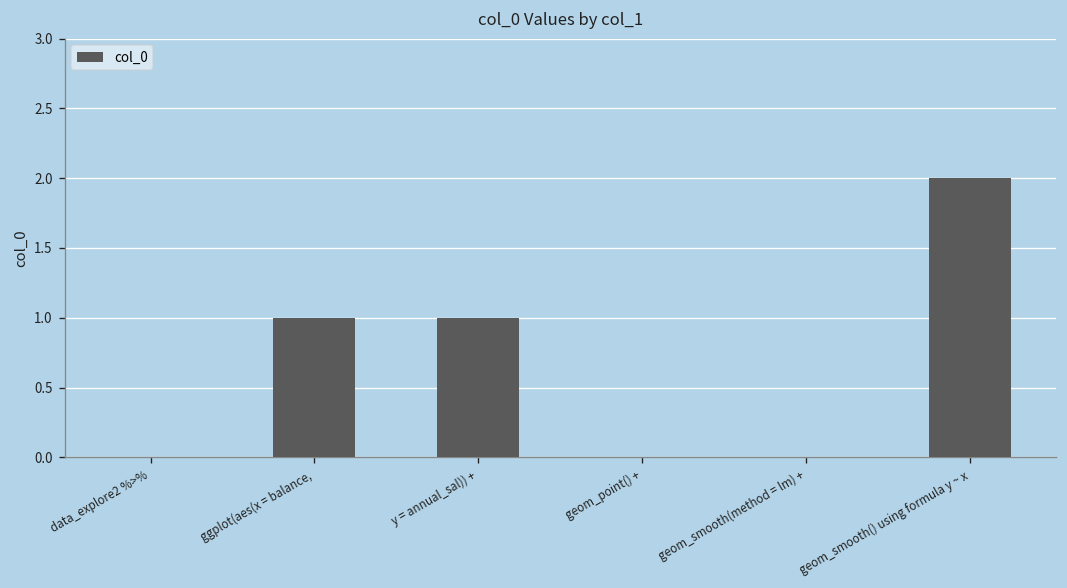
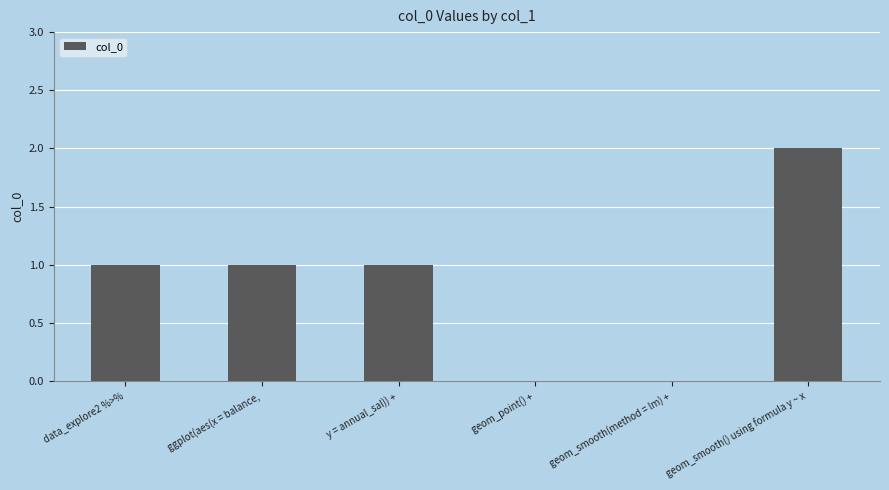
data_explore2 %>%: 0 -> 1
